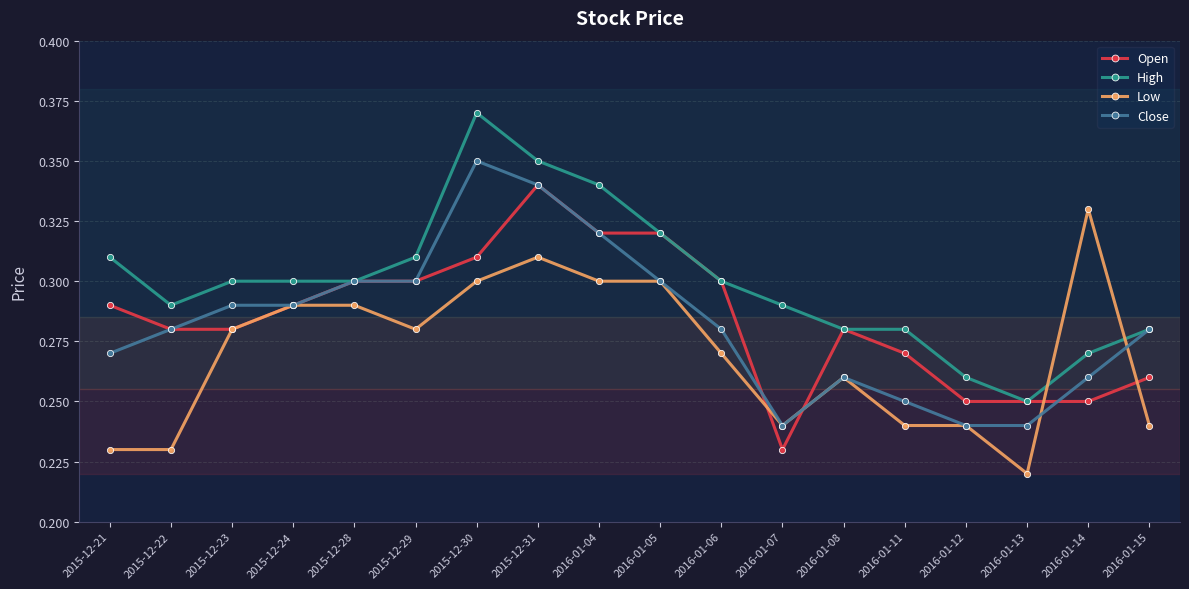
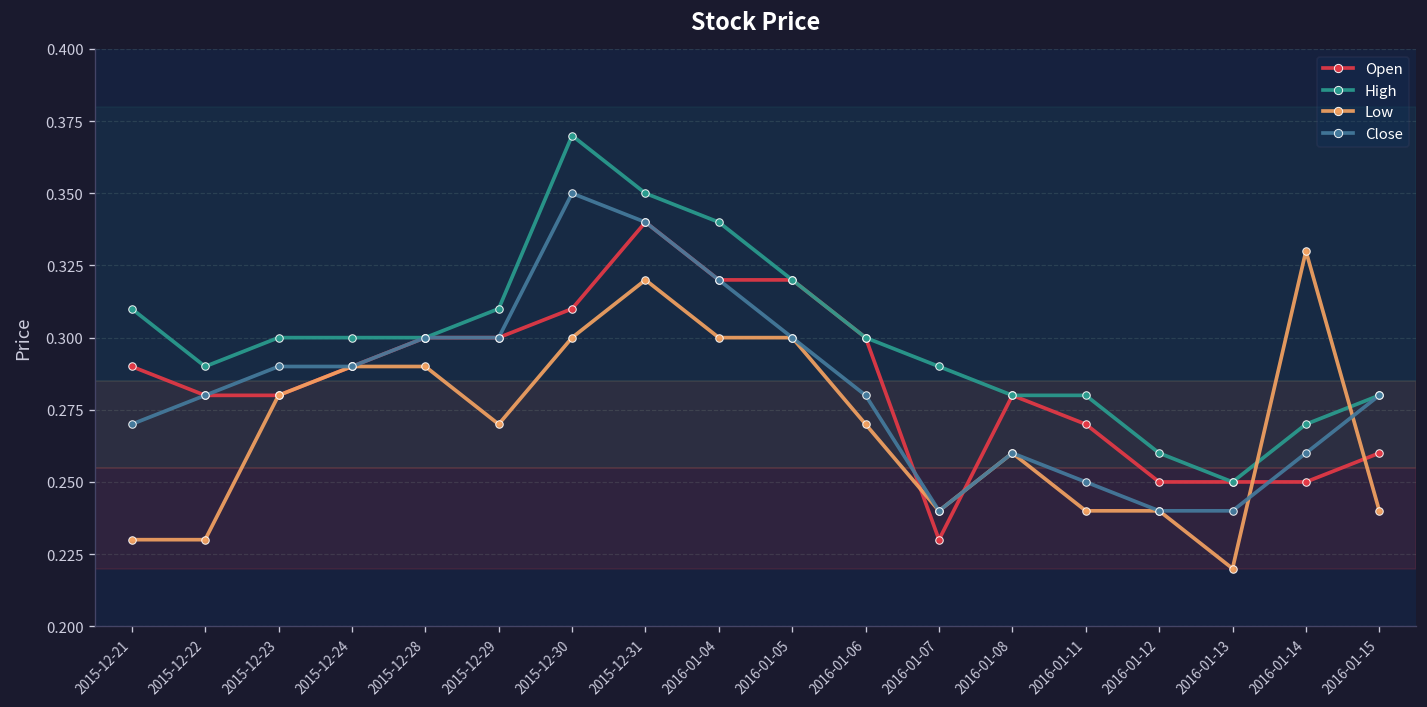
Low, 2015-12-29: 0.28 -> 0.27
Low, 2015-12-31: 0.31 -> 0.32
